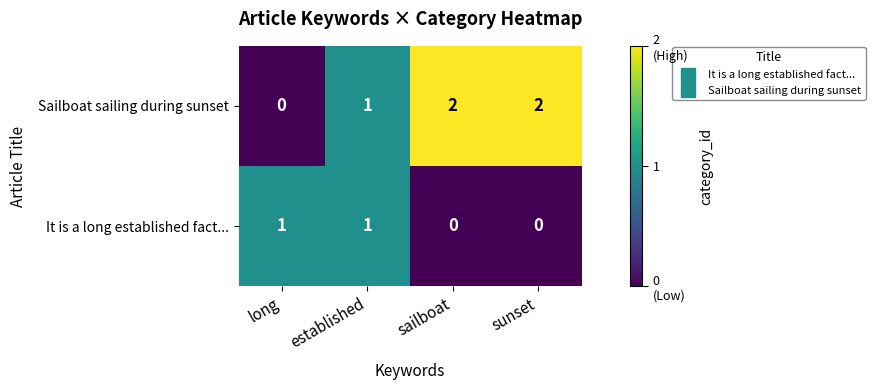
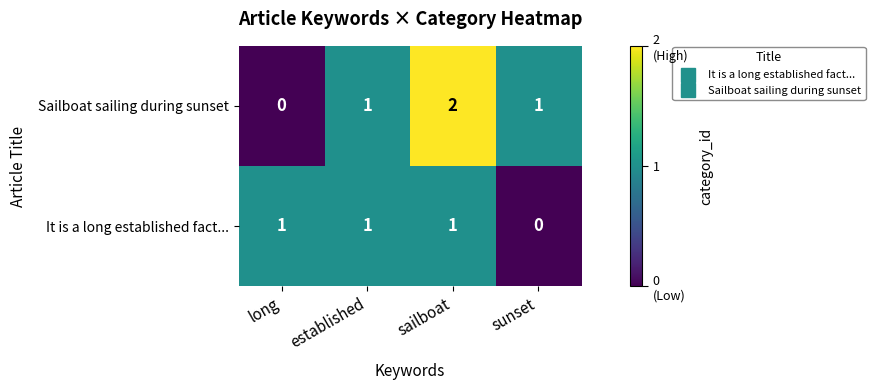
Sailboat sailing during sunset, sunset: 2 -> 1
It is a long established fact..., sailboat: 0 -> 1
